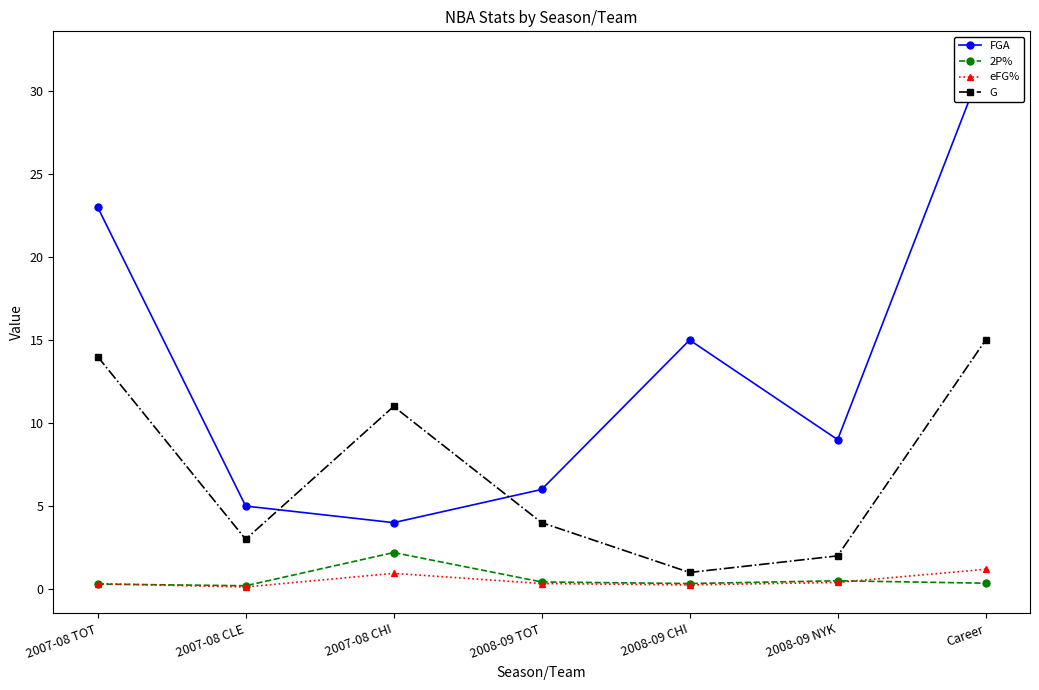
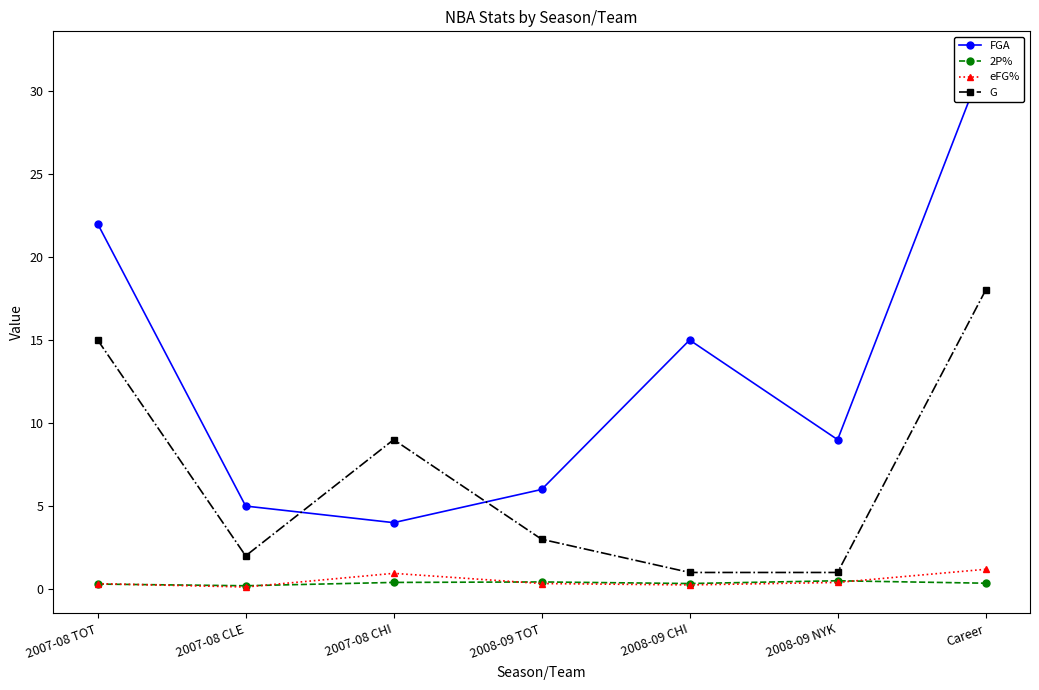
FGA, 2007-08 TOT: 23 -> 22
G, 2007-08 TOT: 14 -> 15
G, 2007-08 CLE: 3 -> 2
2P%, 2007-08 CHI: 2.2 -> 0.4
G, 2007-08 CHI: 11 -> 9
G, 2008-09 TOT: 4 -> 3
G, 2008-09 NYK: 2 -> 1
G, Career: 15 -> 18
